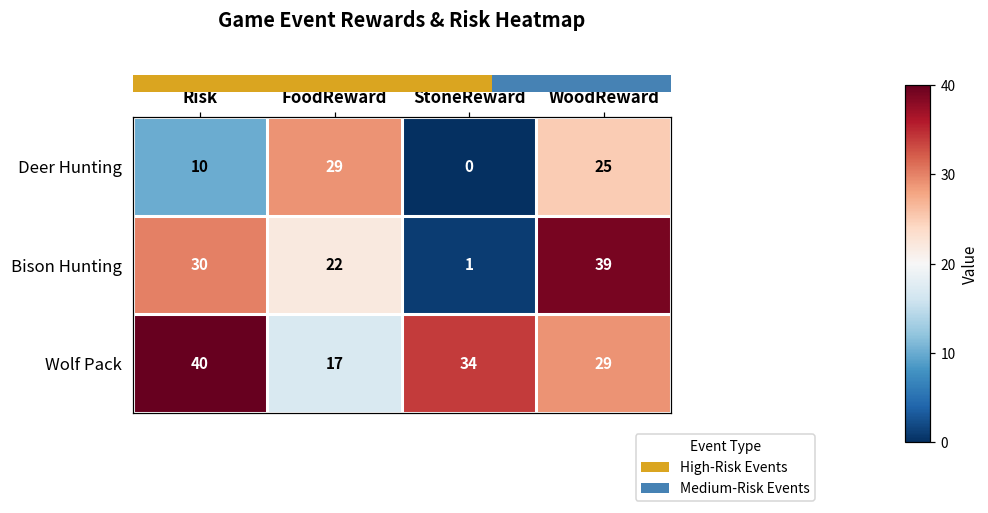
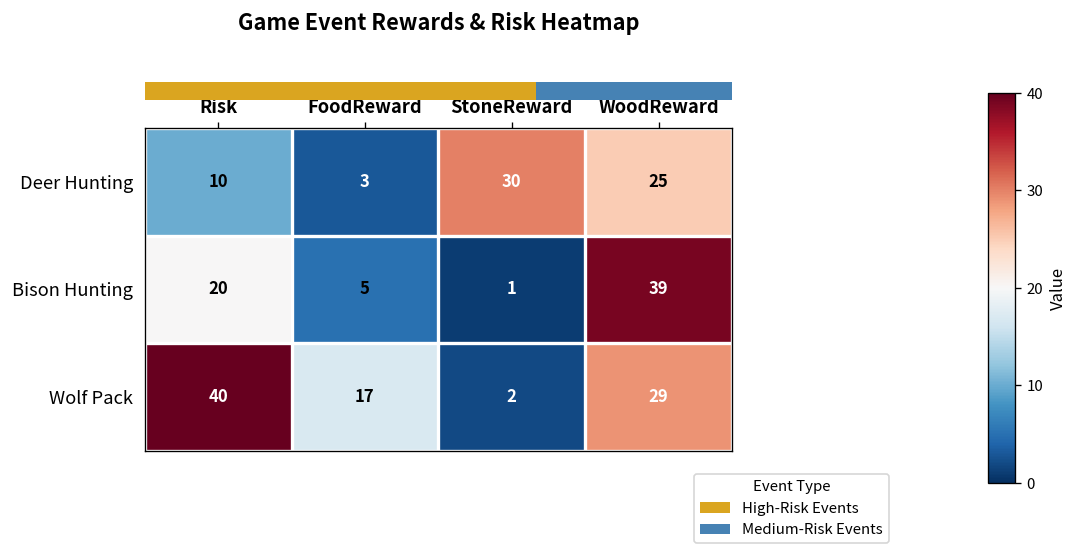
Deer Hunting, FoodReward: 29 -> 3
Deer Hunting, StoneReward: 0 -> 30
Bison Hunting, Risk: 30 -> 20
Bison Hunting, FoodReward: 22 -> 5
Wolf Pack, StoneReward: 34 -> 2
